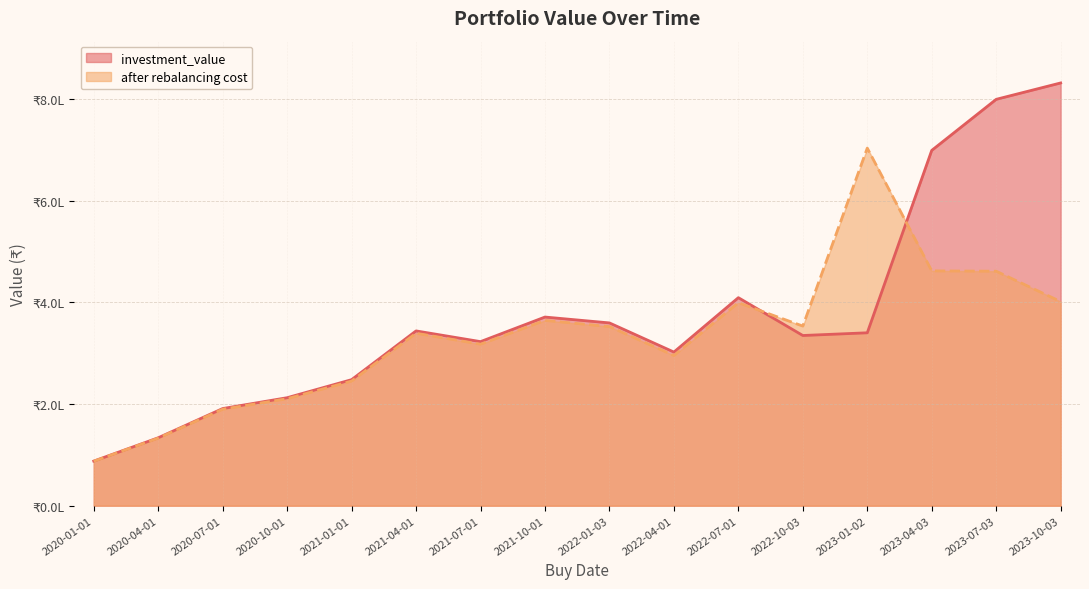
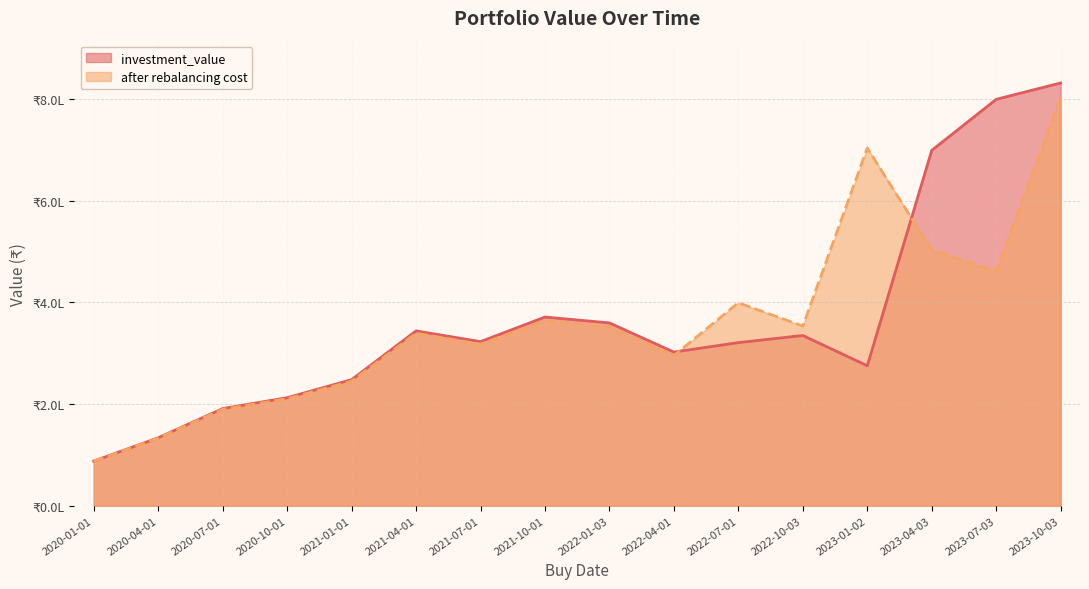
investment_value, 2022-07-01: ₹4.1L -> ₹3.2L
investment_value, 2023-01-02: ₹3.4L -> ₹2.8L
after rebalancing cost, 2023-04-03: ₹4.6L -> ₹5.0L
after rebalancing cost, 2023-10-03: ₹4.0L -> ₹8.0L
